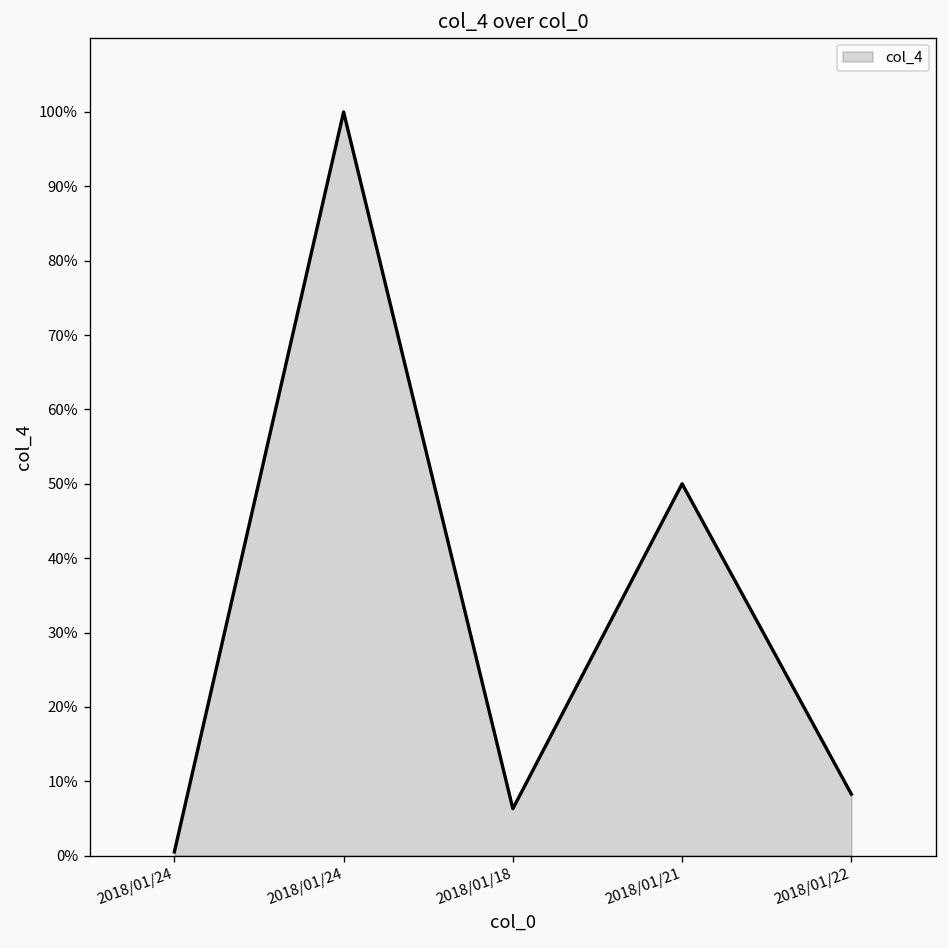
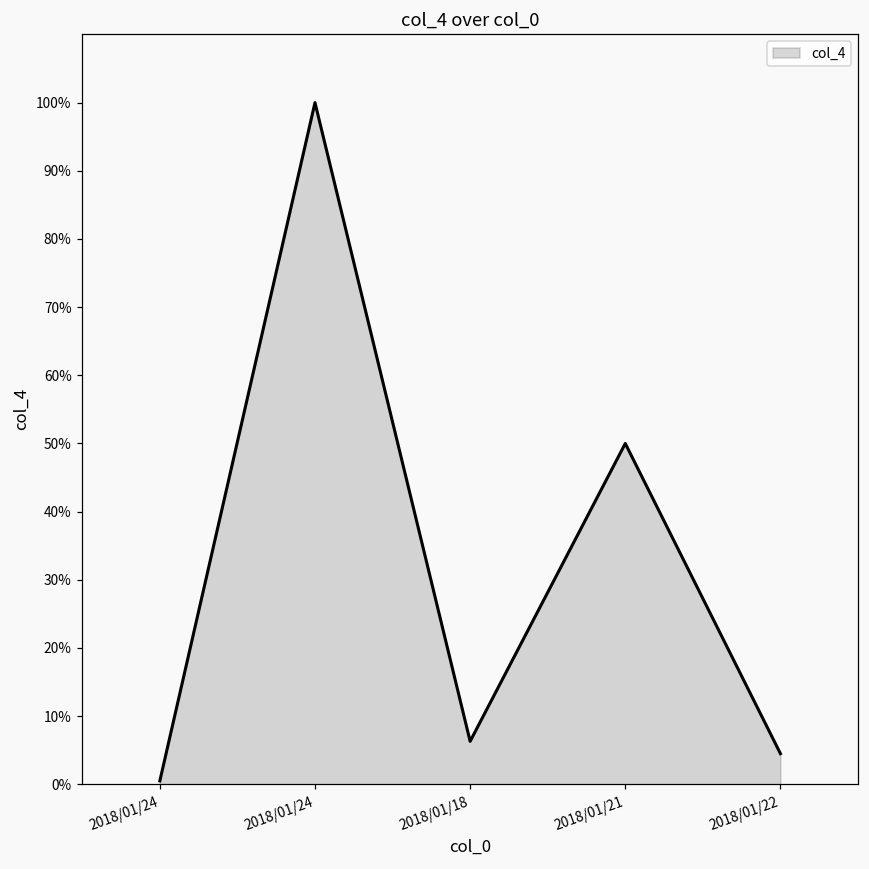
2018/01/22: 8% -> 5%
